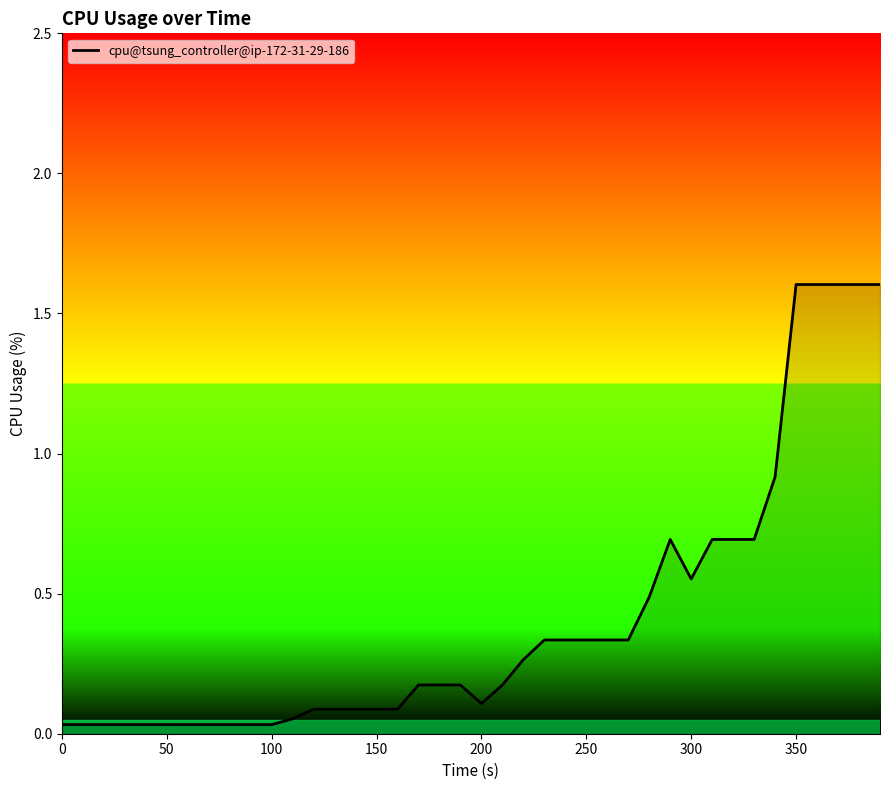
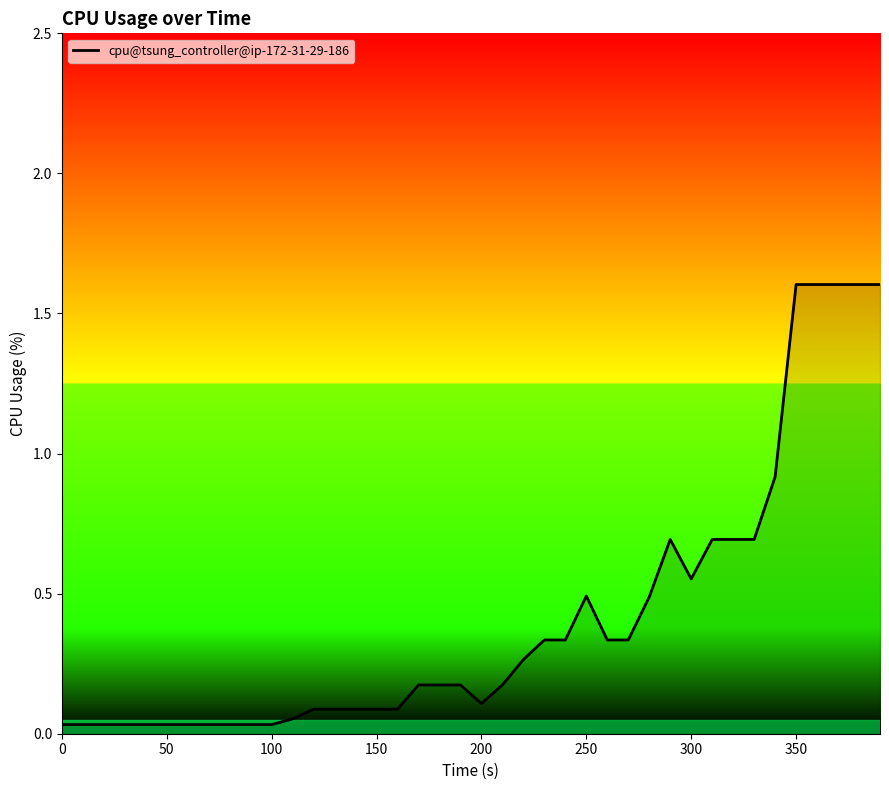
250: 0.33 -> 0.49
